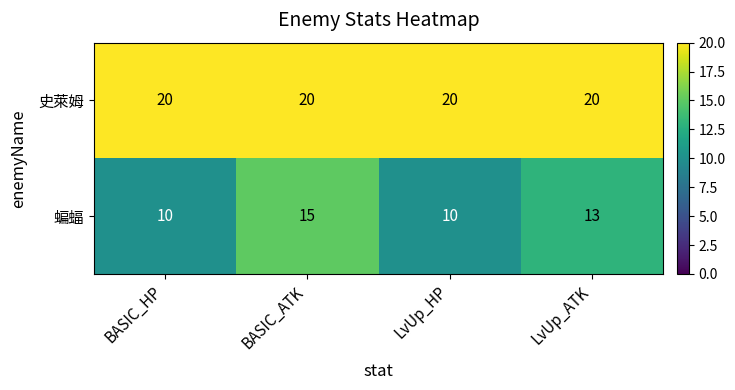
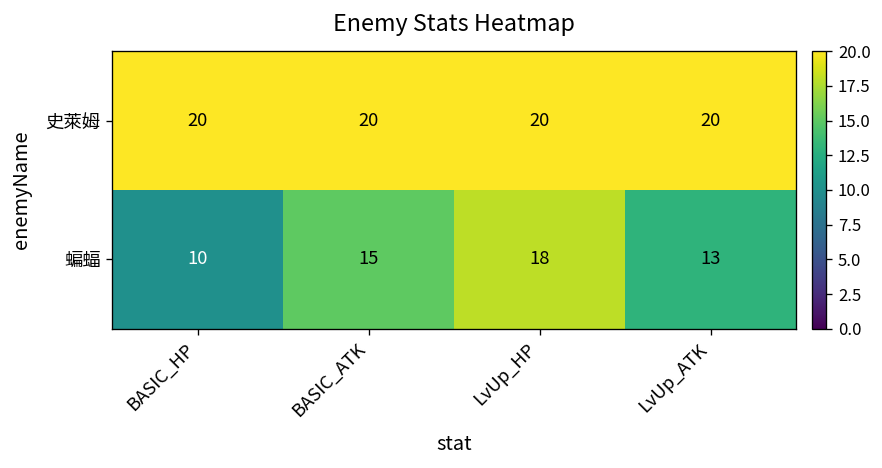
蝙蝠, LvUp_HP: 10 -> 18
